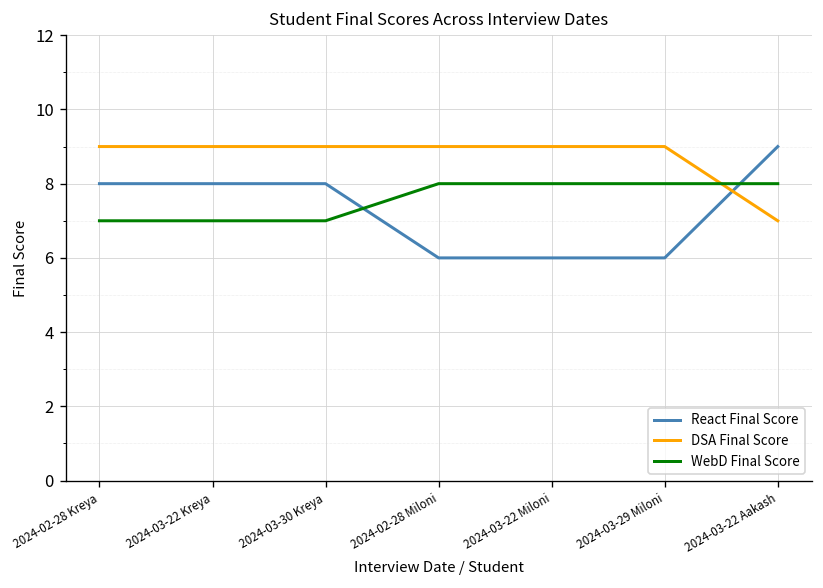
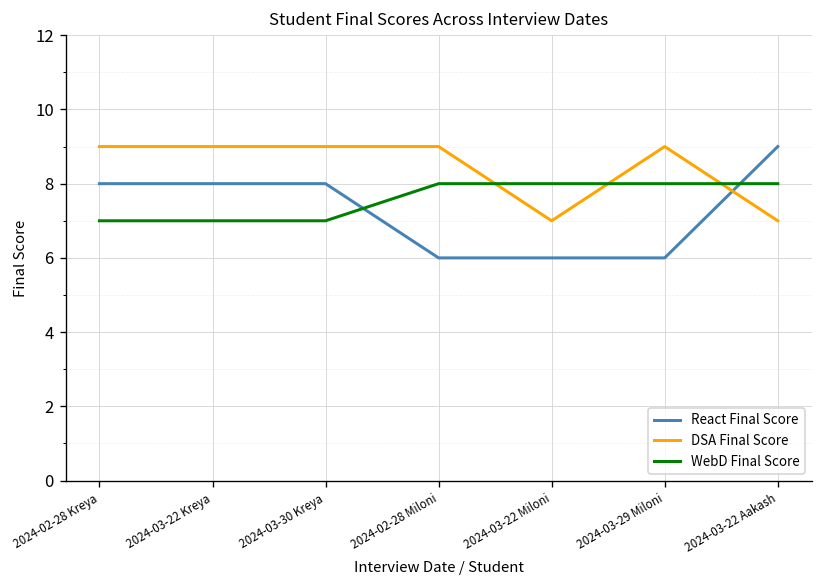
DSA Final Score, 2024-03-22 Miloni: 9 -> 7
